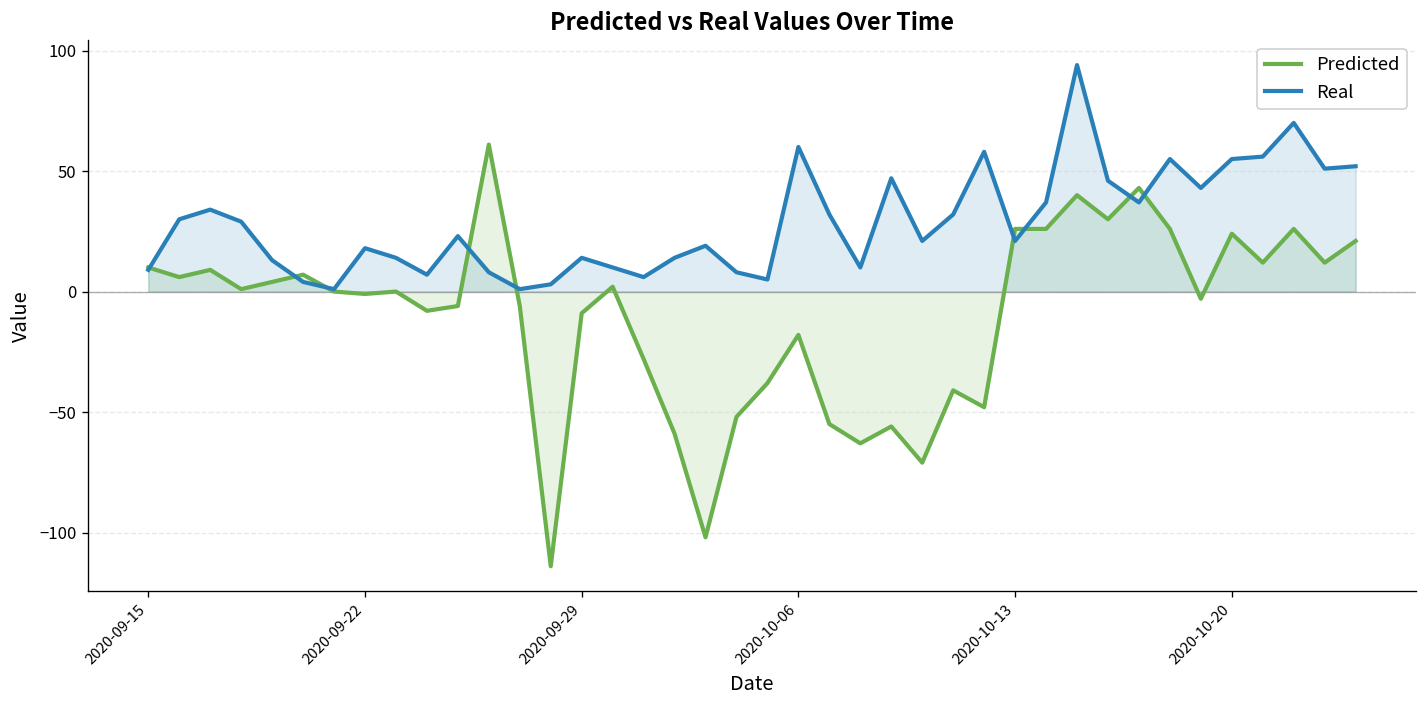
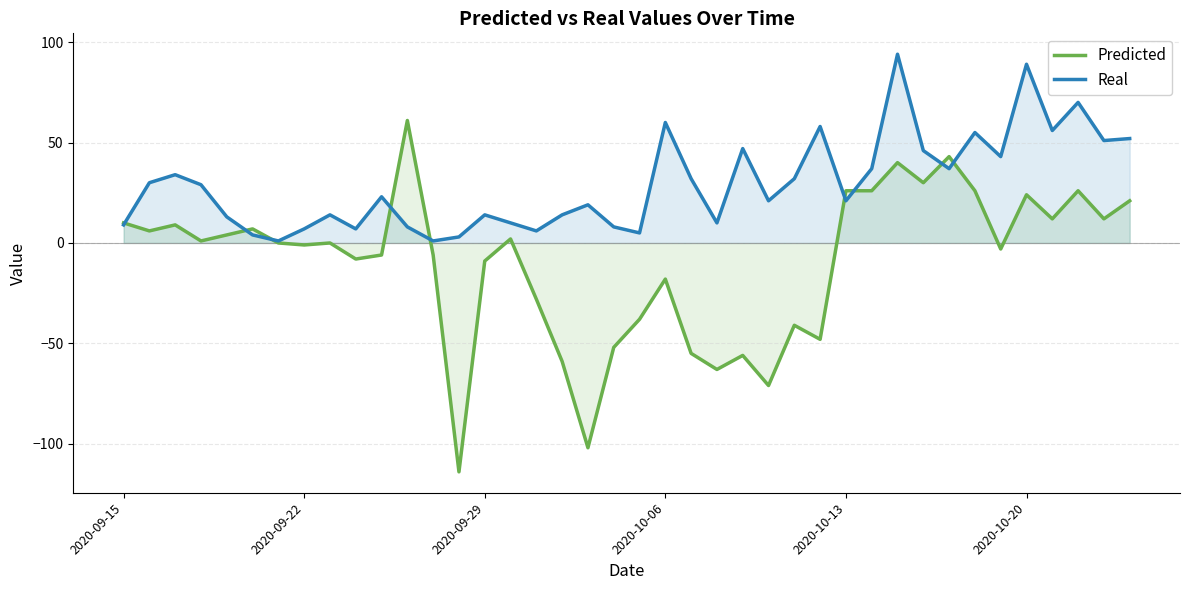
Real, 2020-09-22: 18 -> 7
Real, 2020-10-20: 55 -> 89
